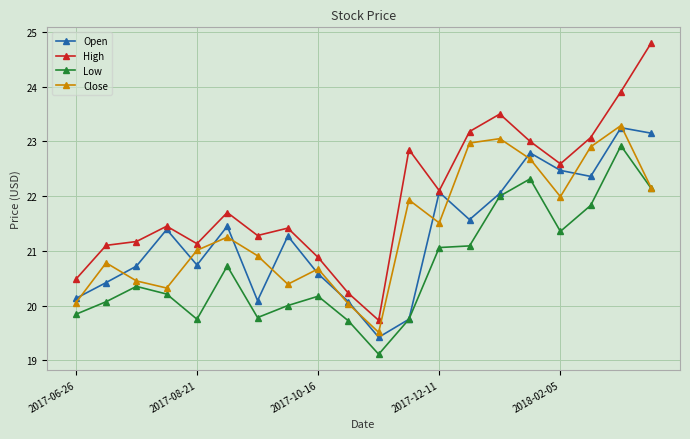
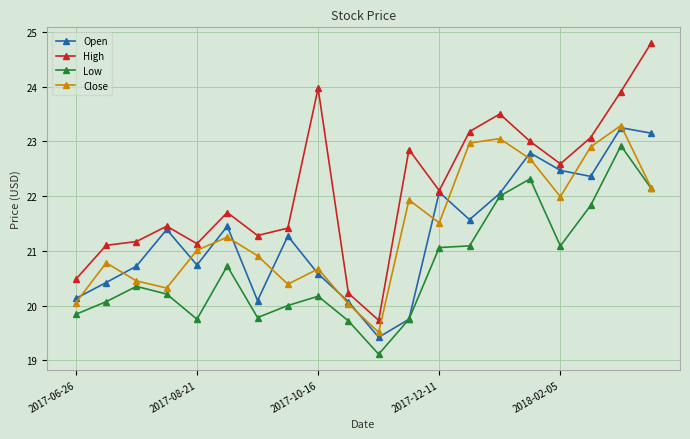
High, 2017-10-16: 20.9 -> 24.0
Low, 2018-02-05: 21.4 -> 21.1
